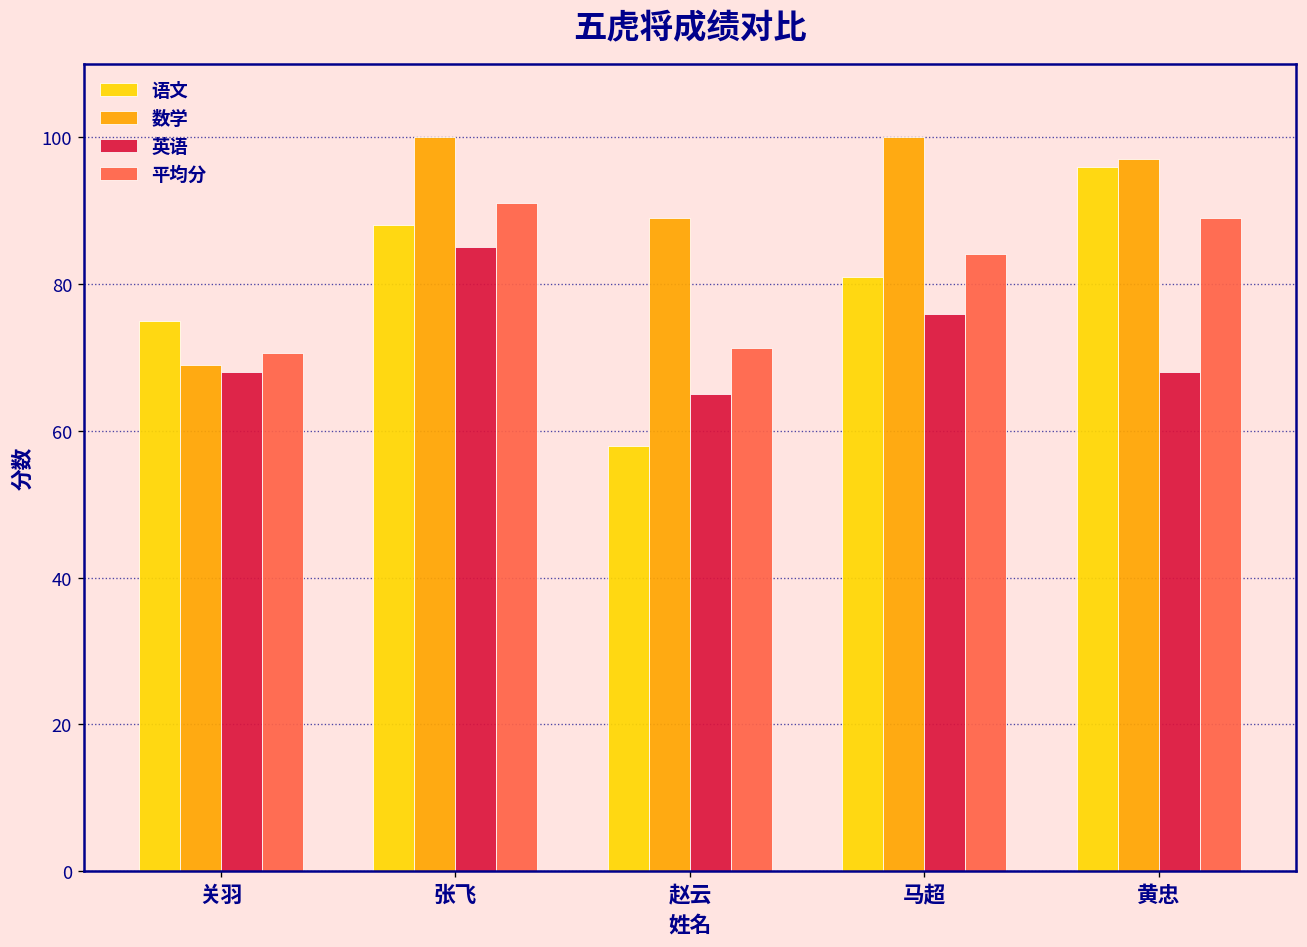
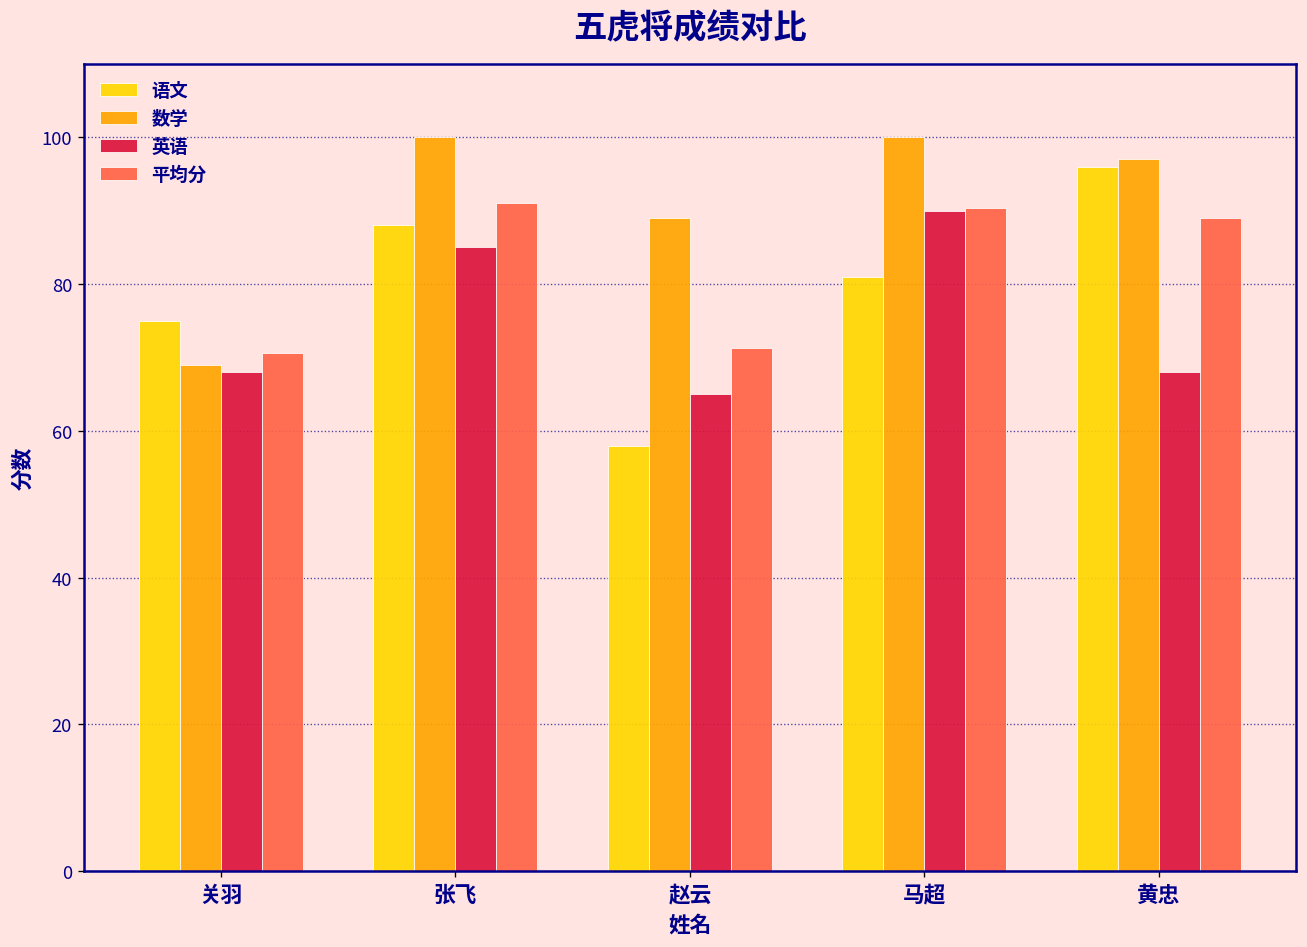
英语, 马超: 76 -> 90
平均分, 马超: 84 -> 90
